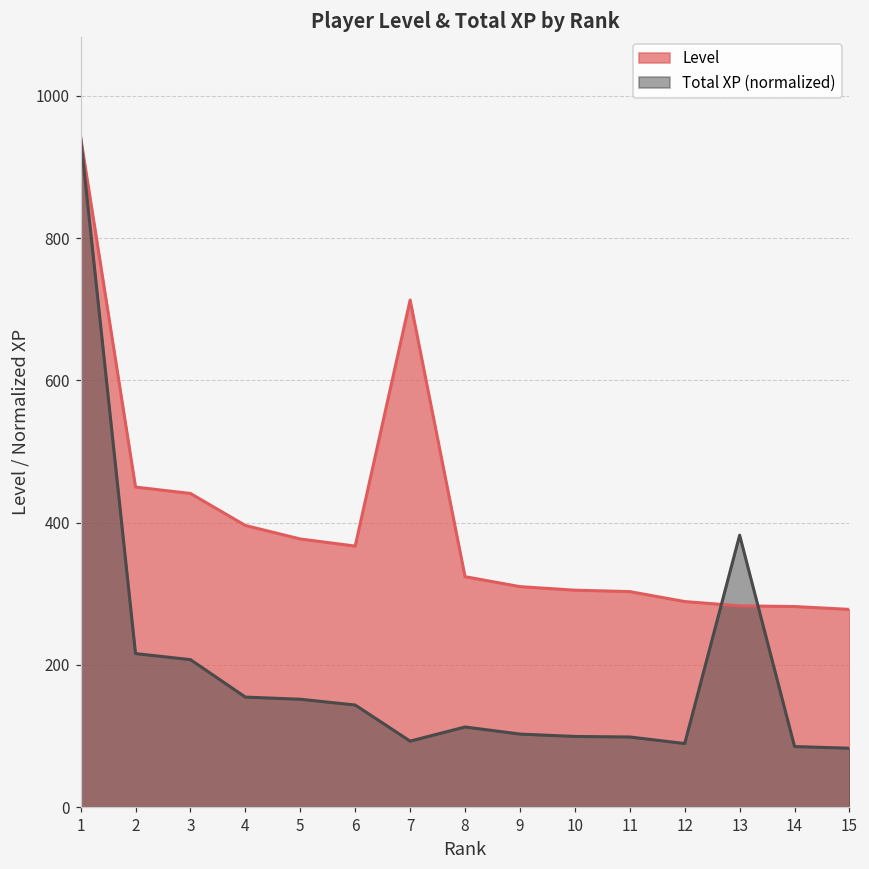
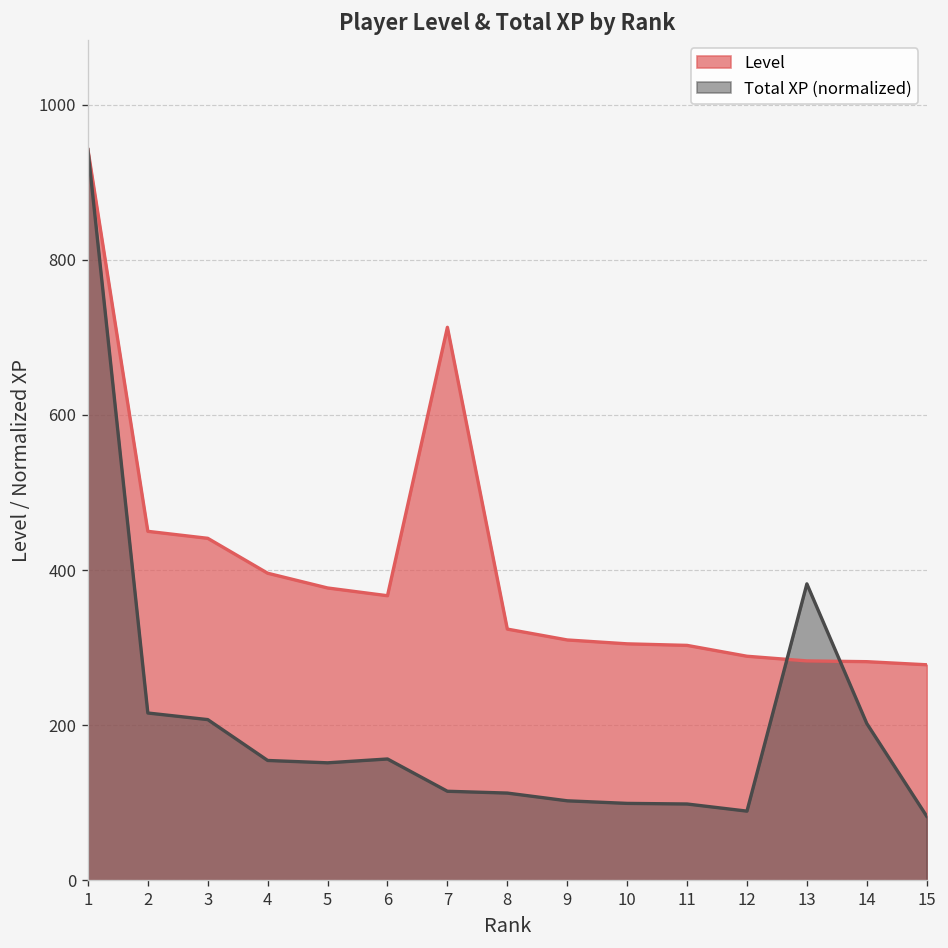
Total XP (normalized), 6: 140 -> 160
Total XP (normalized), 7: 90 -> 110
Total XP (normalized), 14: 90 -> 200
